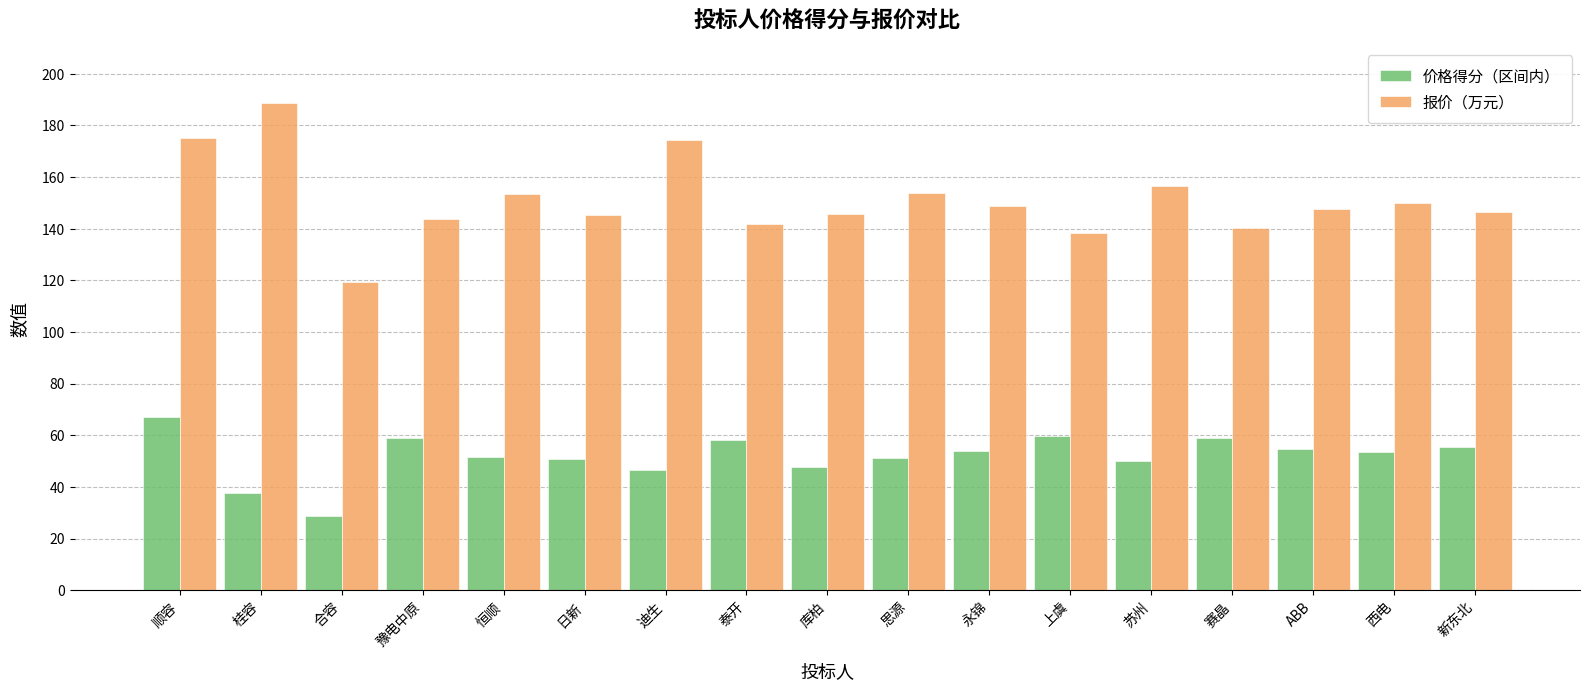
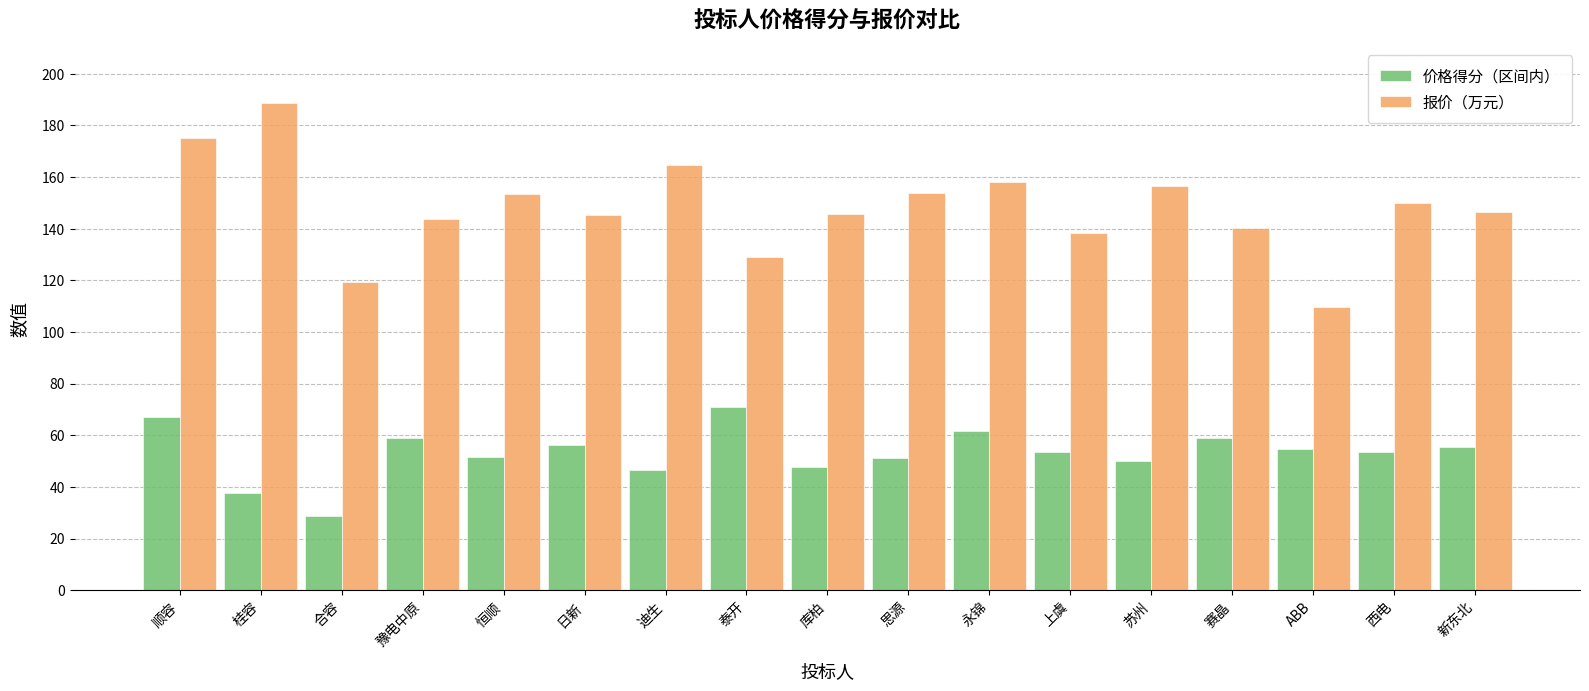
价格得分（区间内）, 日新: 51 -> 56
报价（万元）, 迪生: 174 -> 165
价格得分（区间内）, 泰开: 58 -> 71
报价（万元）, 泰开: 142 -> 129
价格得分（区间内）, 永锦: 54 -> 62
报价（万元）, 永锦: 149 -> 158
价格得分（区间内）, 上虞: 60 -> 54
报价（万元）, ABB: 148 -> 110
